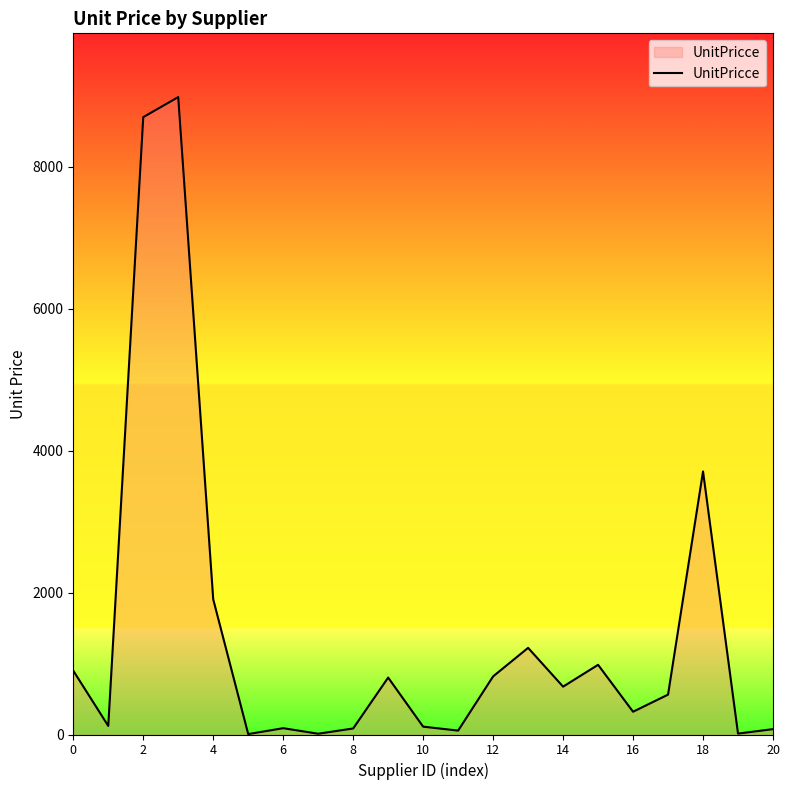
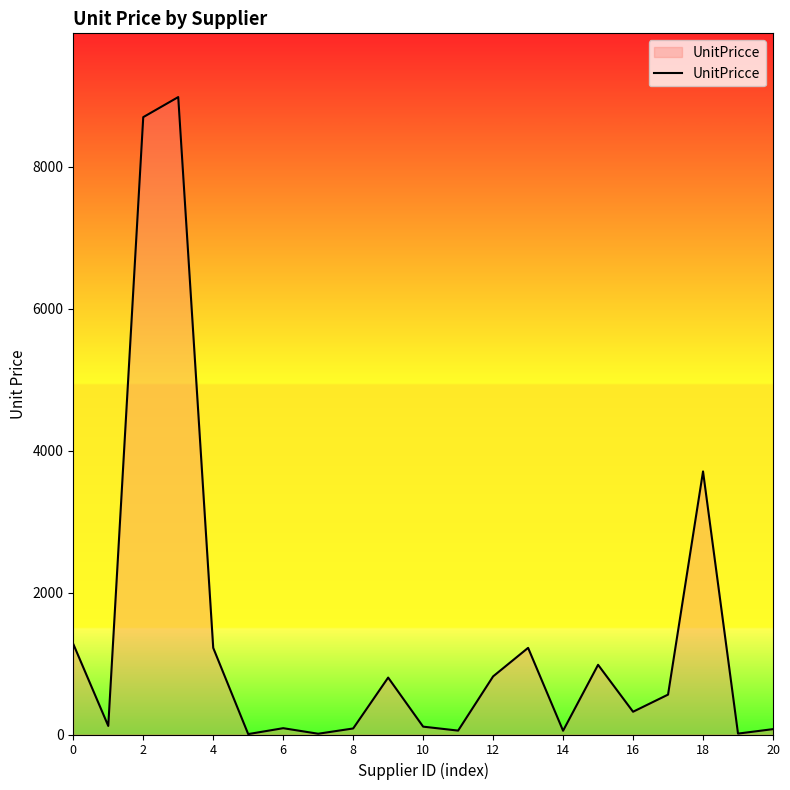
0: 900 -> 1300
4: 1900 -> 1200
14: 700 -> 100
